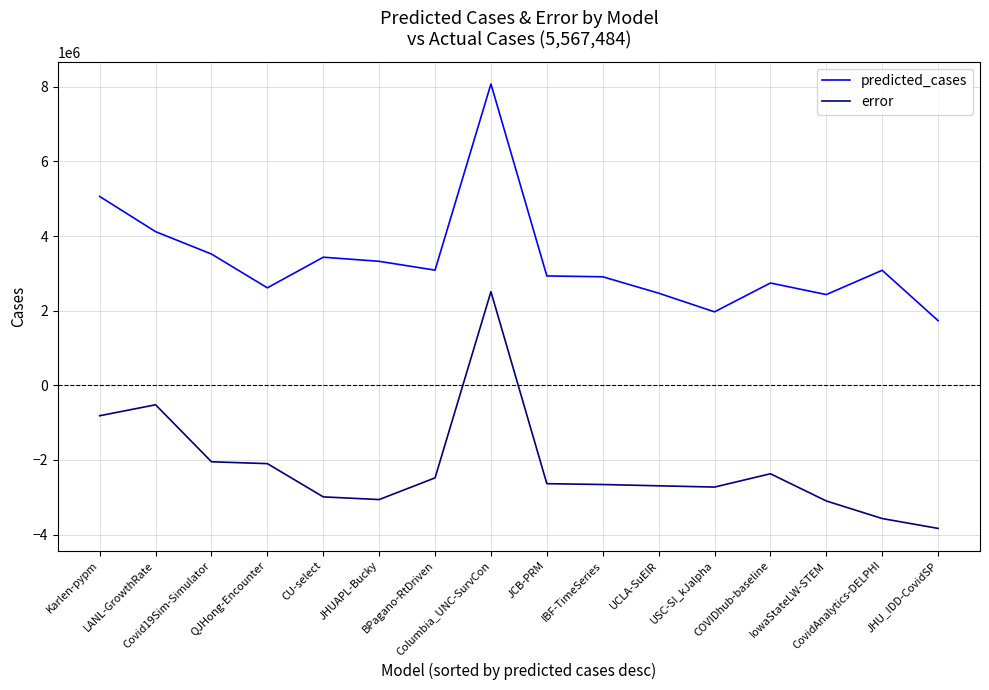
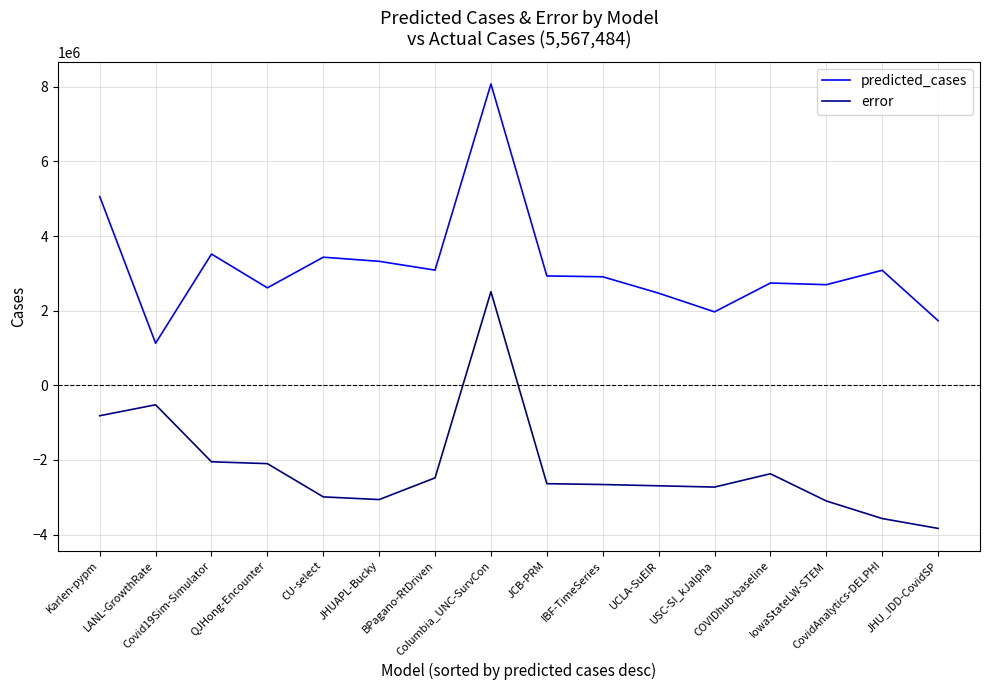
predicted_cases, LANL-GrowthRate: 4100000 -> 1100000
predicted_cases, IowaStateLW-STEM: 2400000 -> 2700000
